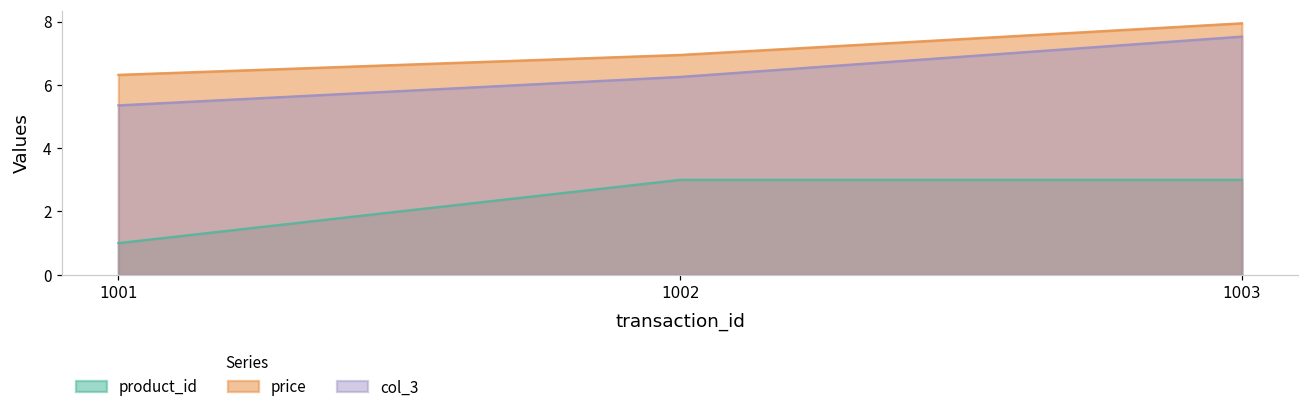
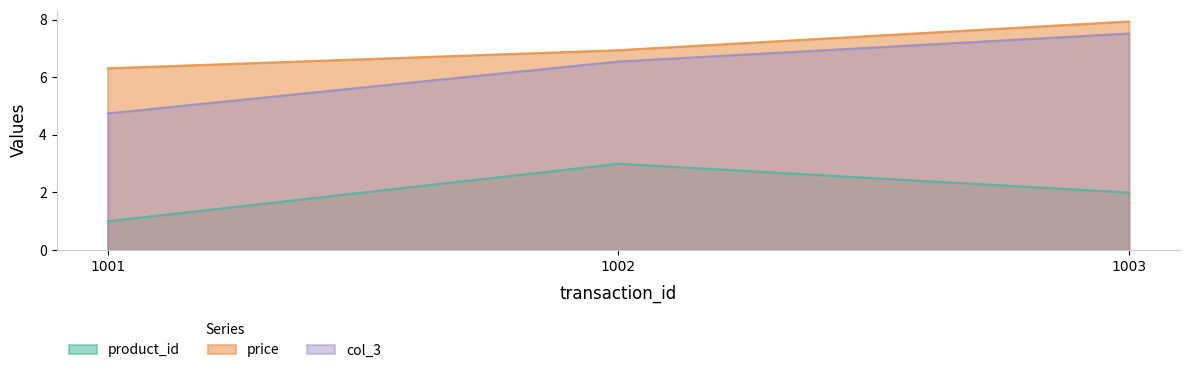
col_3, 1001: 5.4 -> 4.8
col_3, 1002: 6.3 -> 6.6
product_id, 1003: 3 -> 2
